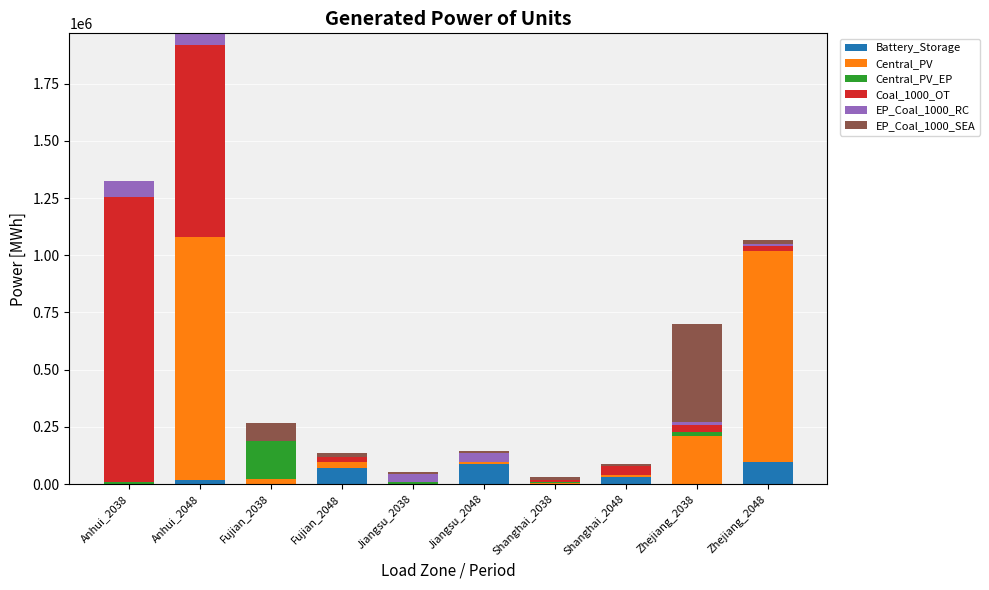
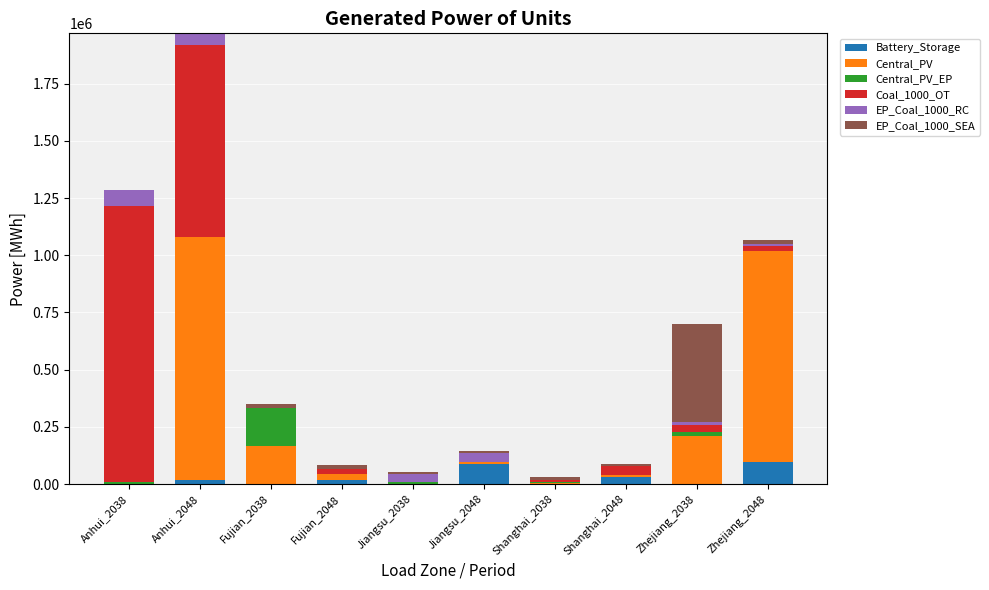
Coal_1000_OT, Anhui_2038: 1250000 -> 1210000
Central_PV, Fujian_2038: 20000 -> 170000
EP_Coal_1000_SEA, Fujian_2038: 80000 -> 20000
Battery_Storage, Fujian_2048: 70000 -> 20000
